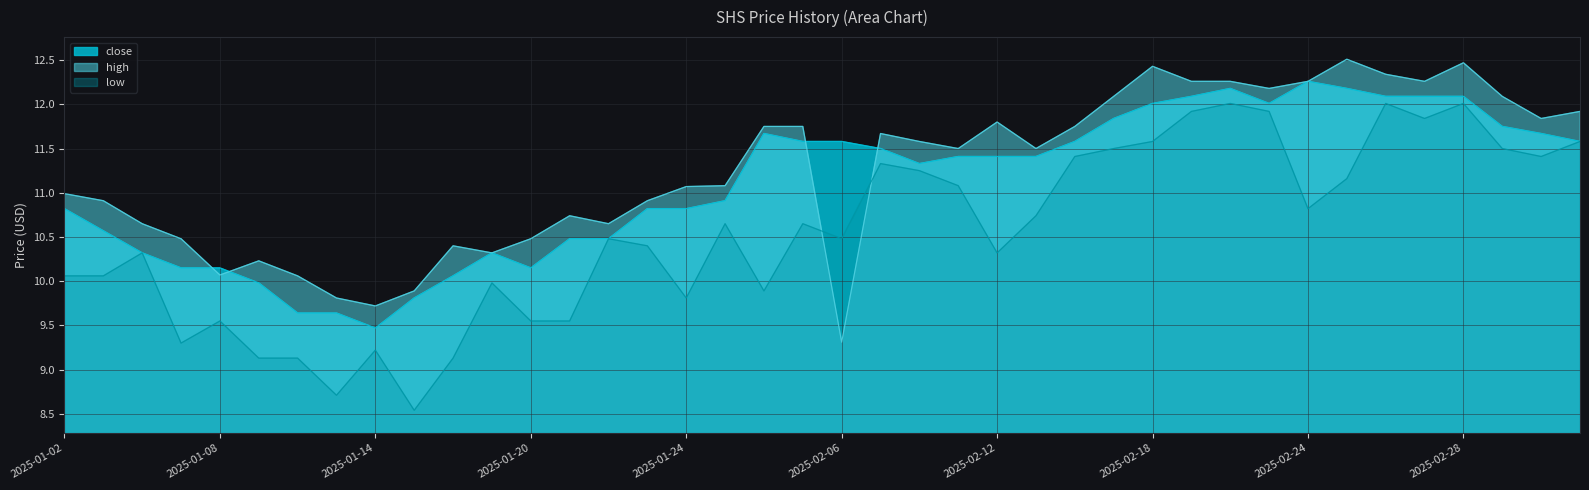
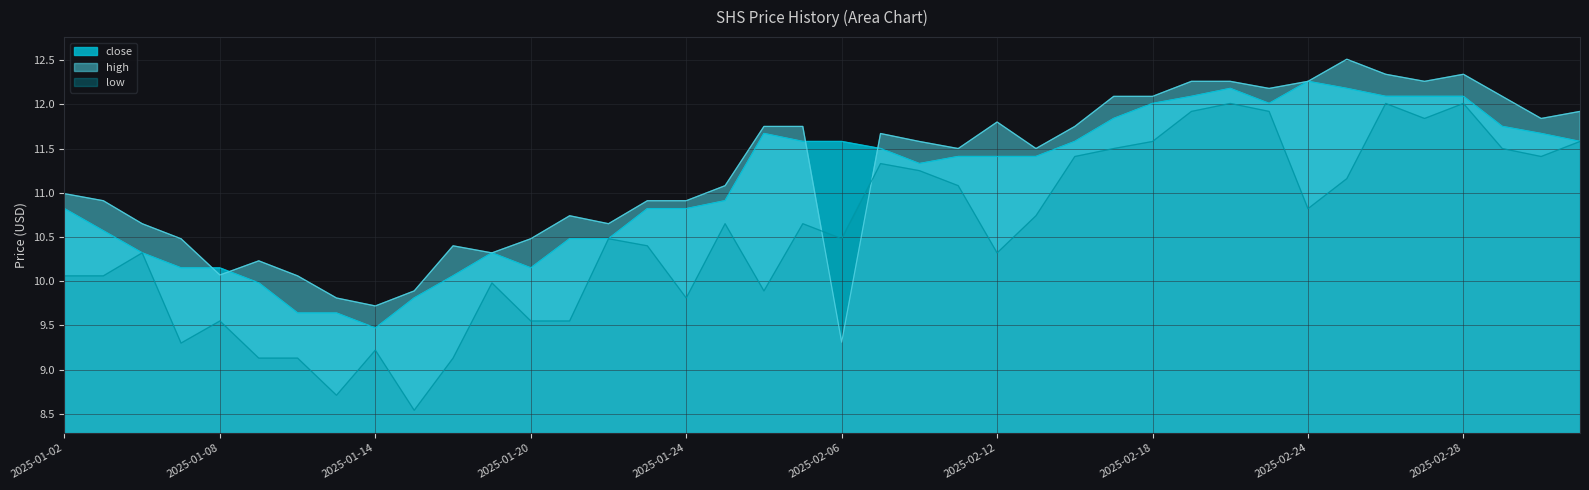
high, 2025-01-24: 11.1 -> 10.9
high, 2025-02-18: 12.4 -> 12.1
high, 2025-02-28: 12.5 -> 12.3
